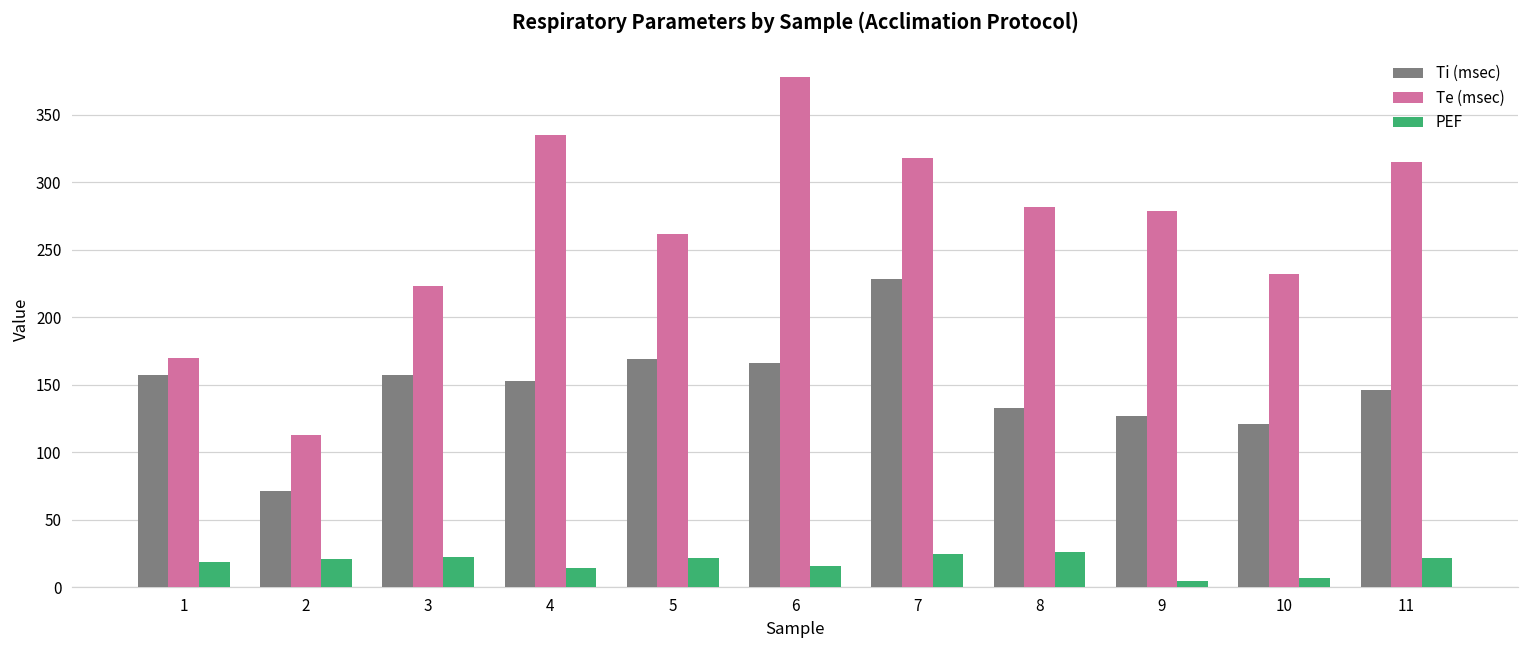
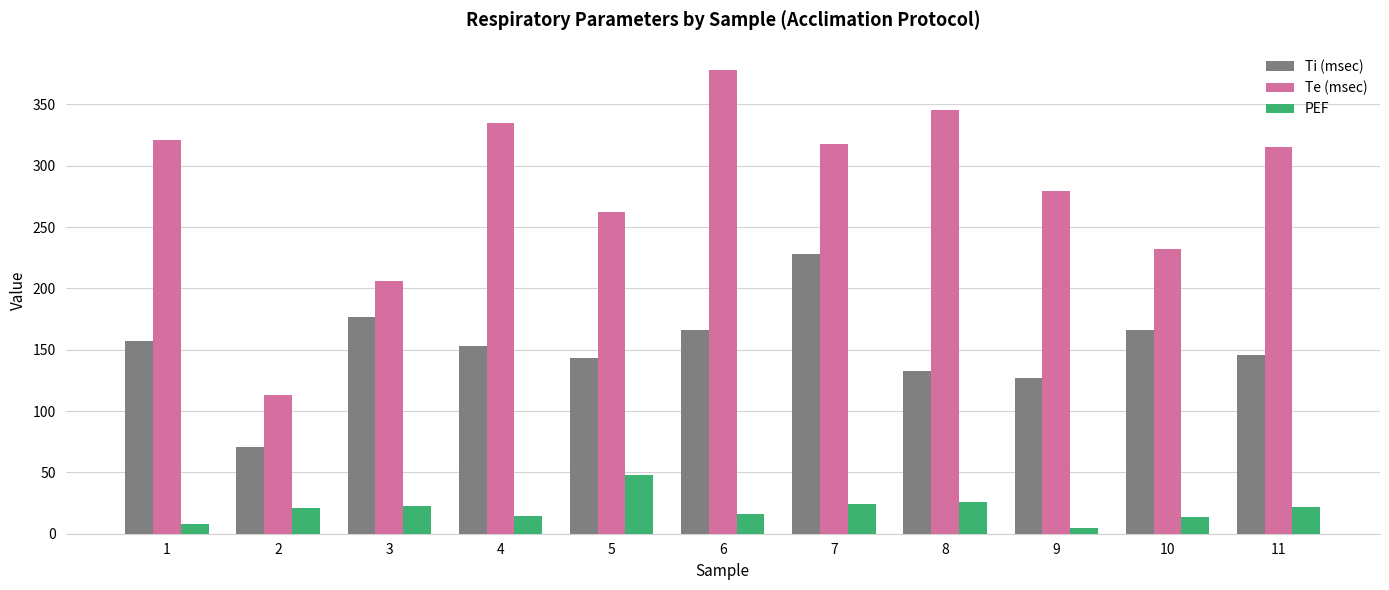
Te (msec), 1: 170 -> 321
PEF, 1: 19 -> 8
Ti (msec), 3: 157 -> 177
Te (msec), 3: 223 -> 206
Ti (msec), 5: 169 -> 143
PEF, 5: 21 -> 48
Te (msec), 8: 282 -> 345
Ti (msec), 10: 121 -> 166
PEF, 10: 7 -> 14
